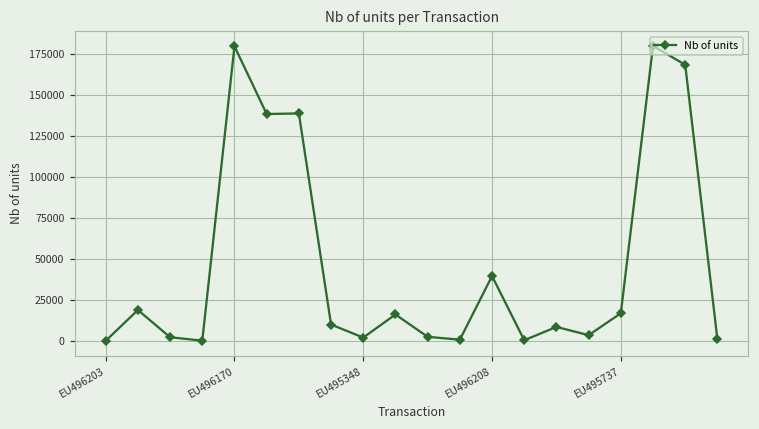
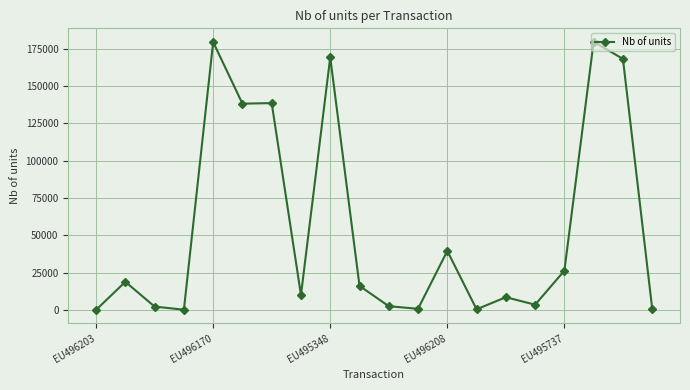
EU495348: 2000 -> 169000
EU495737: 17000 -> 26000
